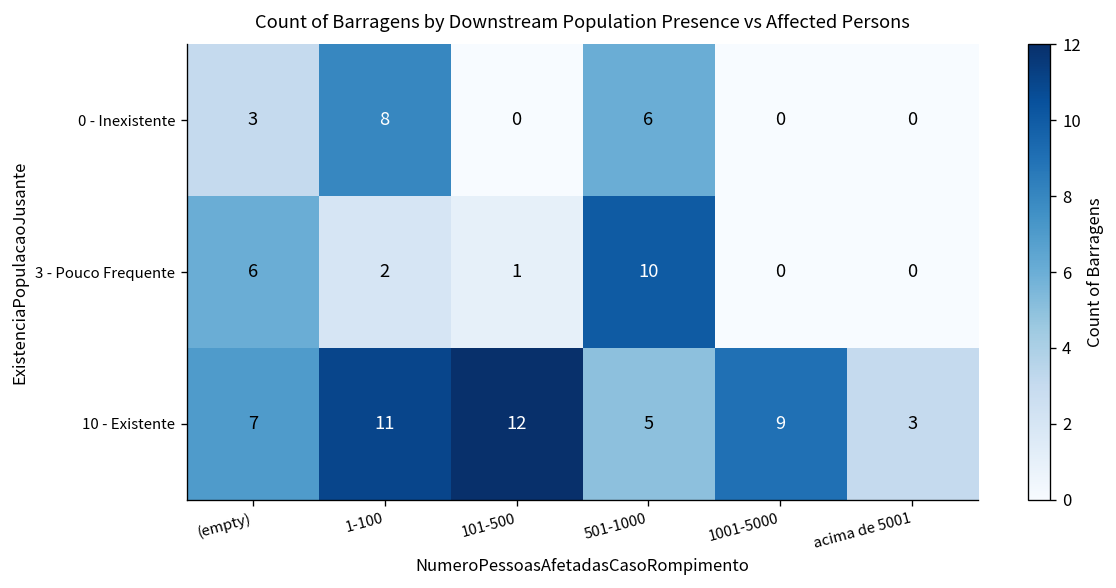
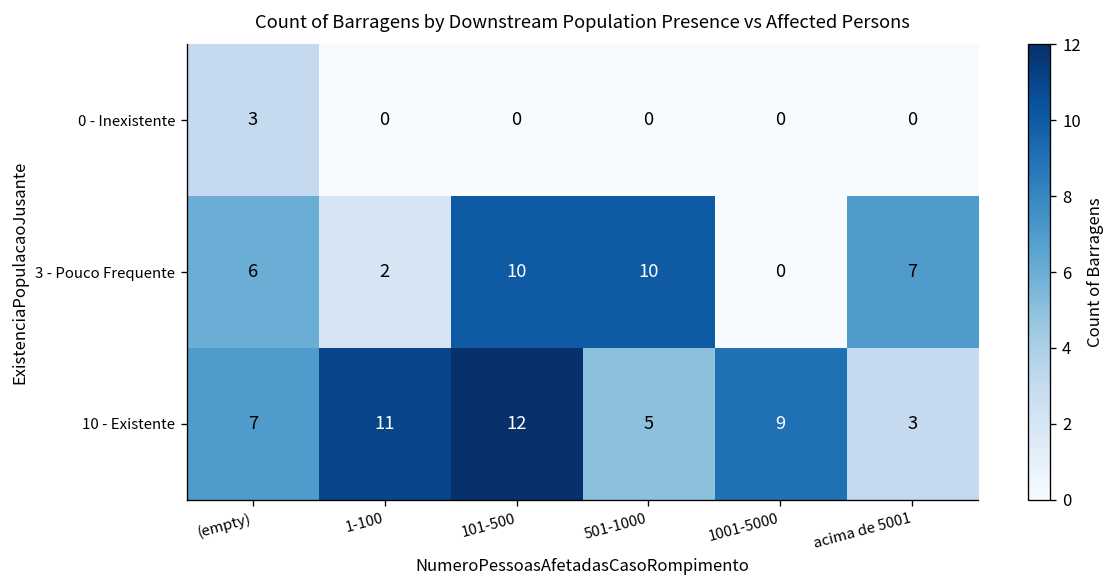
0 - Inexistente, 1-100: 8 -> 0
0 - Inexistente, 501-1000: 6 -> 0
3 - Pouco Frequente, 101-500: 1 -> 10
3 - Pouco Frequente, acima de 5001: 0 -> 7
